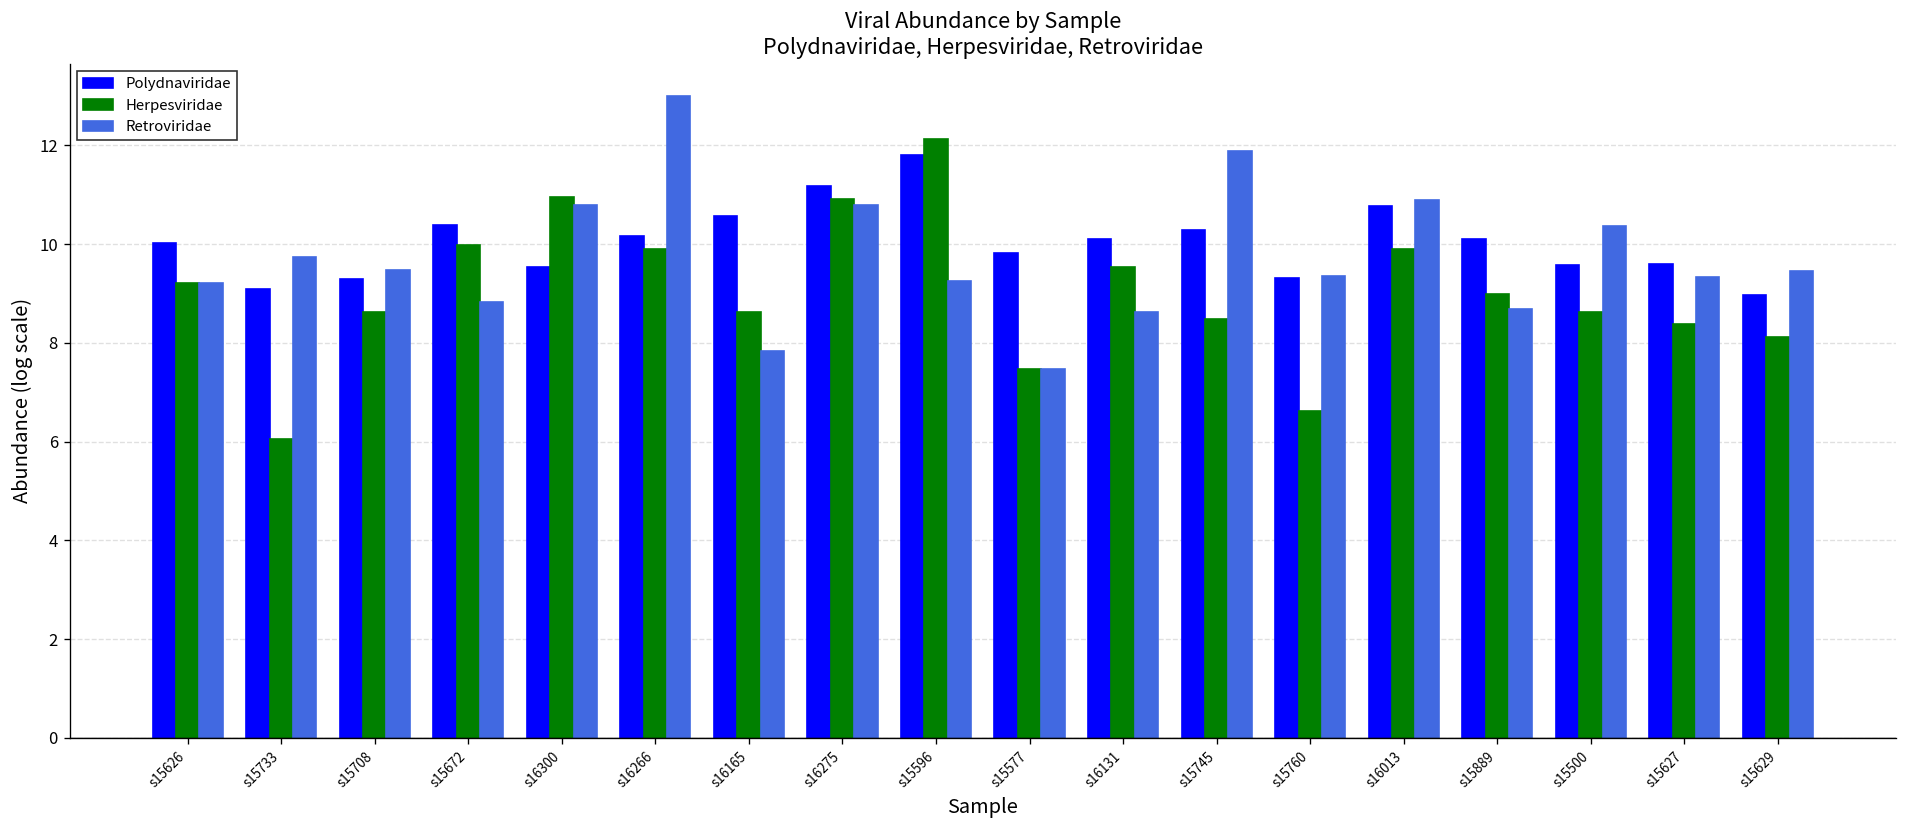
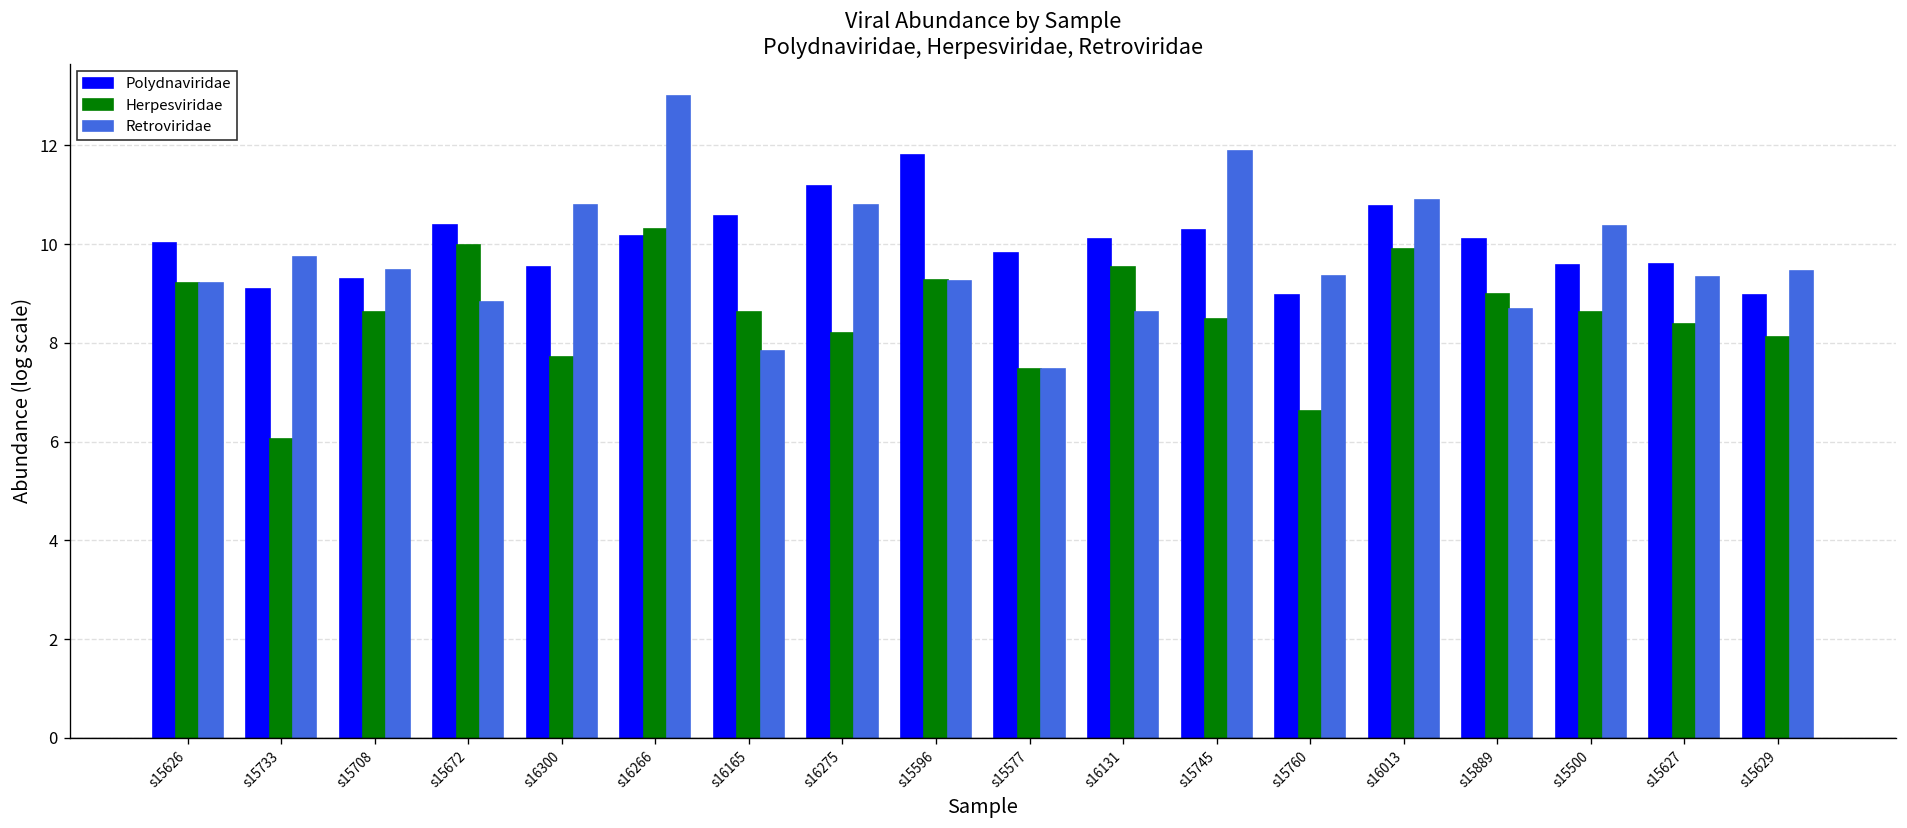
Herpesviridae, s16300: 11.0 -> 7.7
Herpesviridae, s16266: 9.9 -> 10.3
Herpesviridae, s16275: 10.9 -> 8.2
Herpesviridae, s15596: 12.1 -> 9.3
Polydnaviridae, s15760: 9.3 -> 9.0
